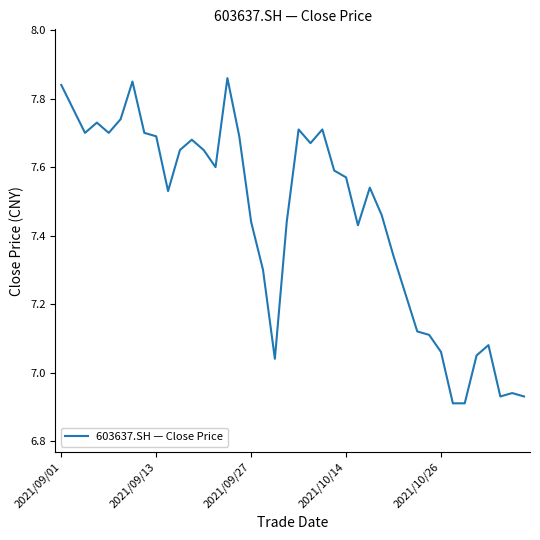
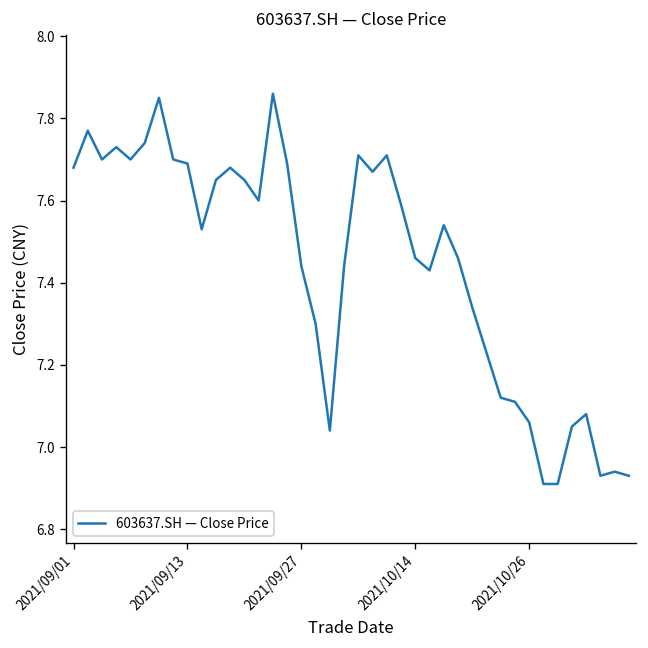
2021/09/01: 7.84 -> 7.68
2021/10/14: 7.57 -> 7.46
